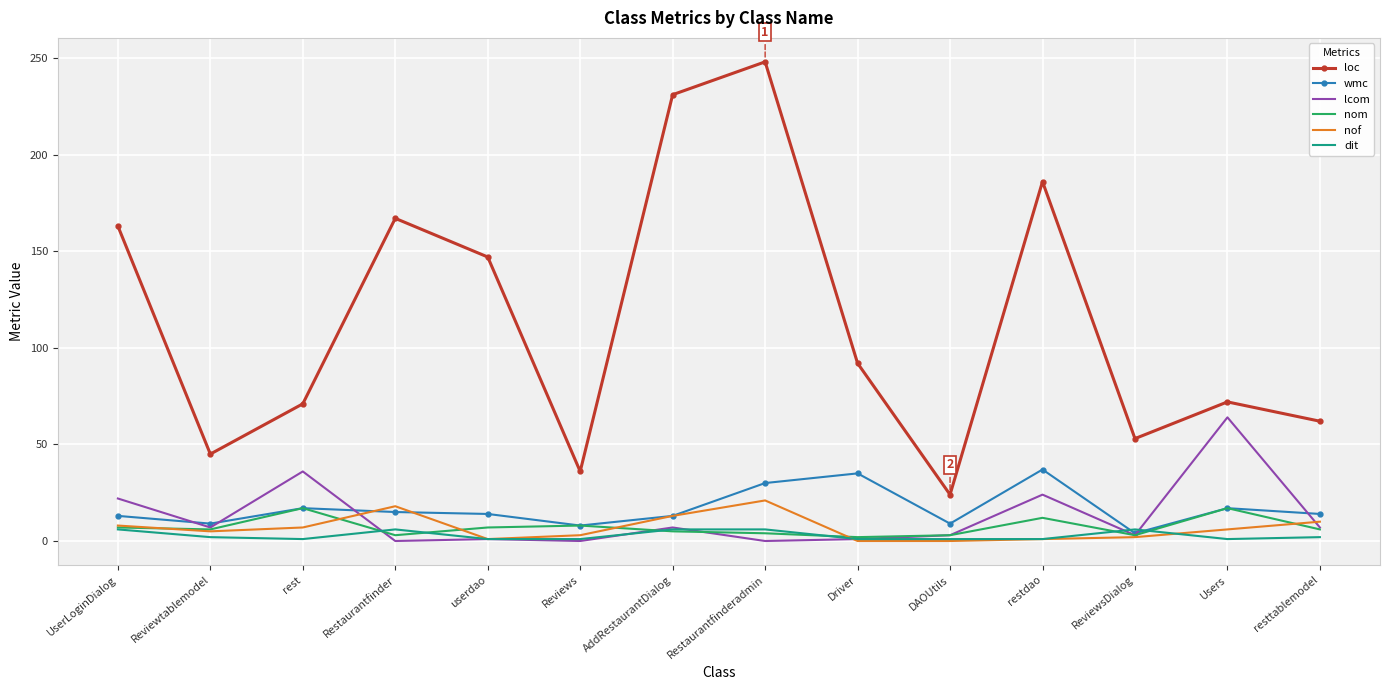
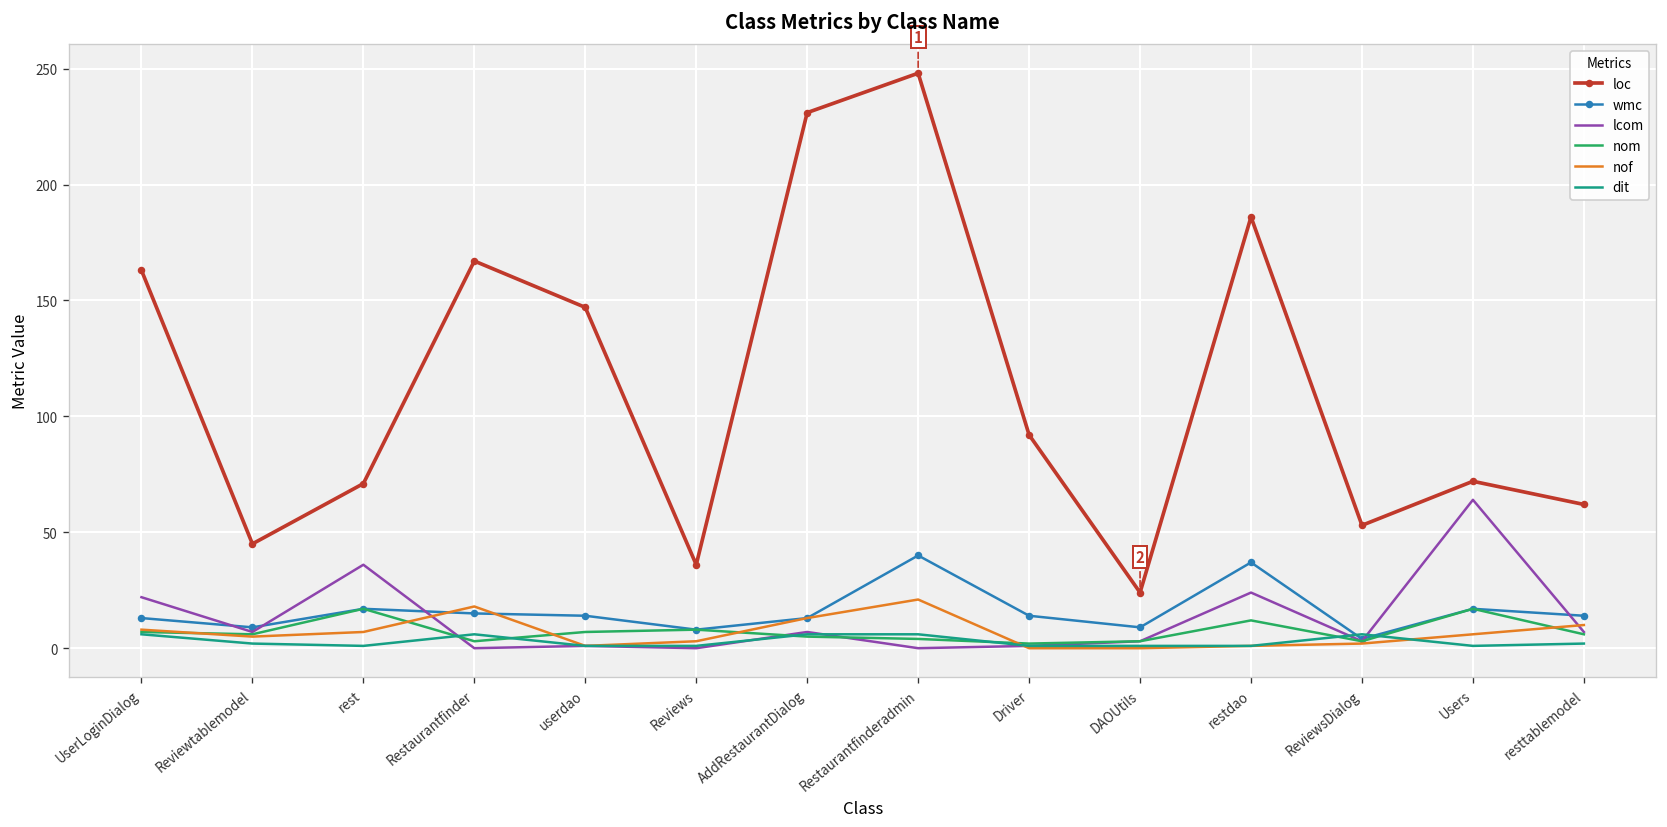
wmc, Restaurantfinderadmin: 30 -> 40
wmc, Driver: 35 -> 14
